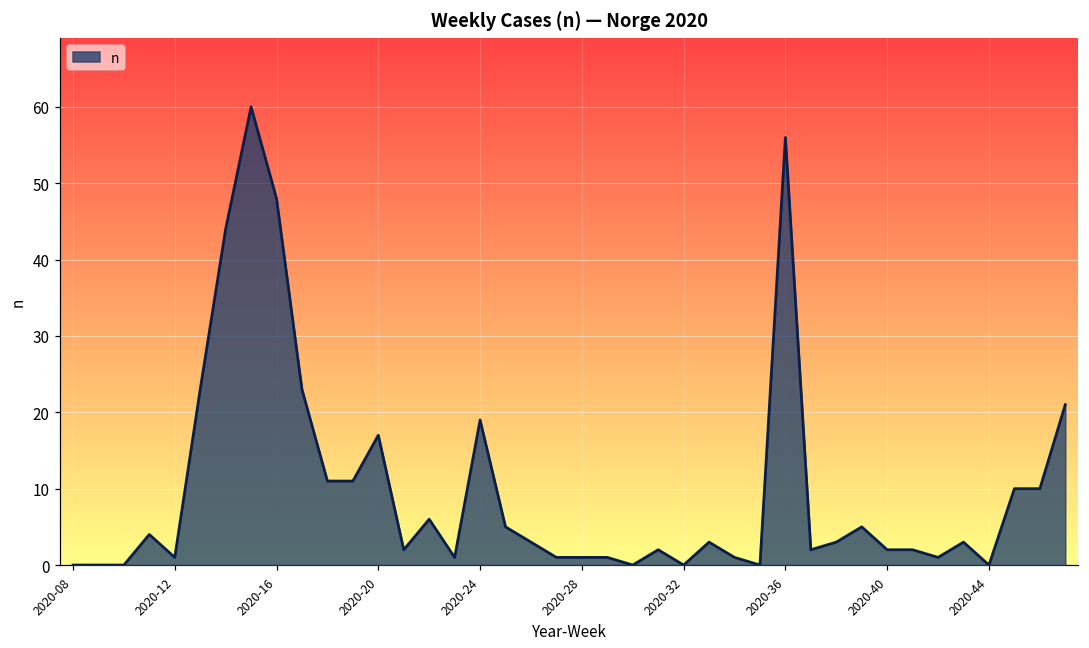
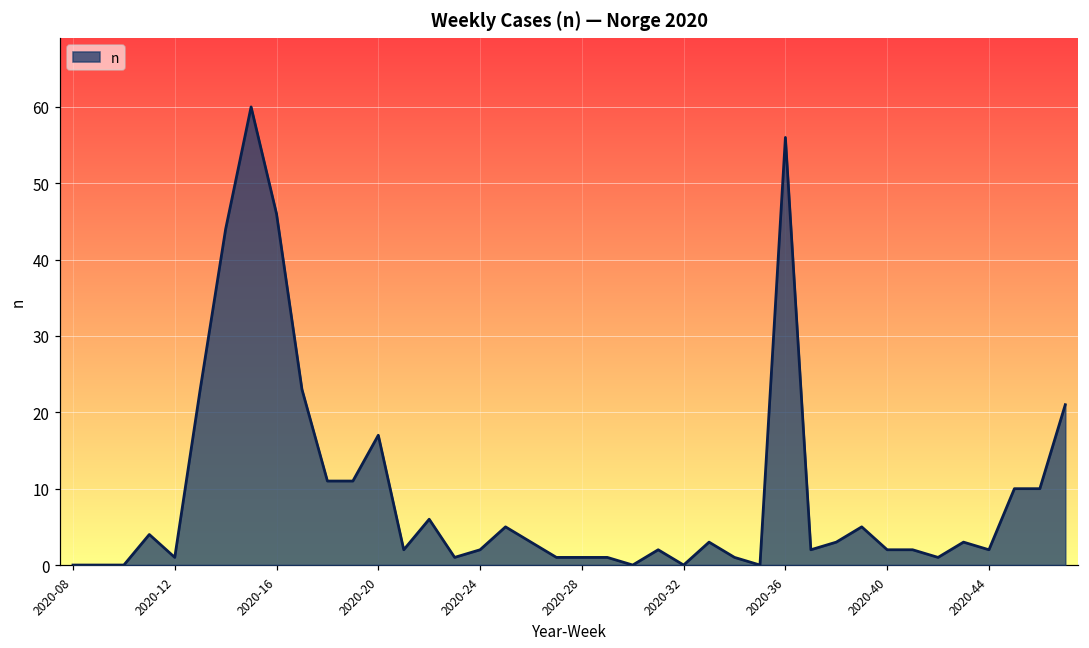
2020-16: 48 -> 46
2020-24: 19 -> 2
2020-44: 0 -> 2
